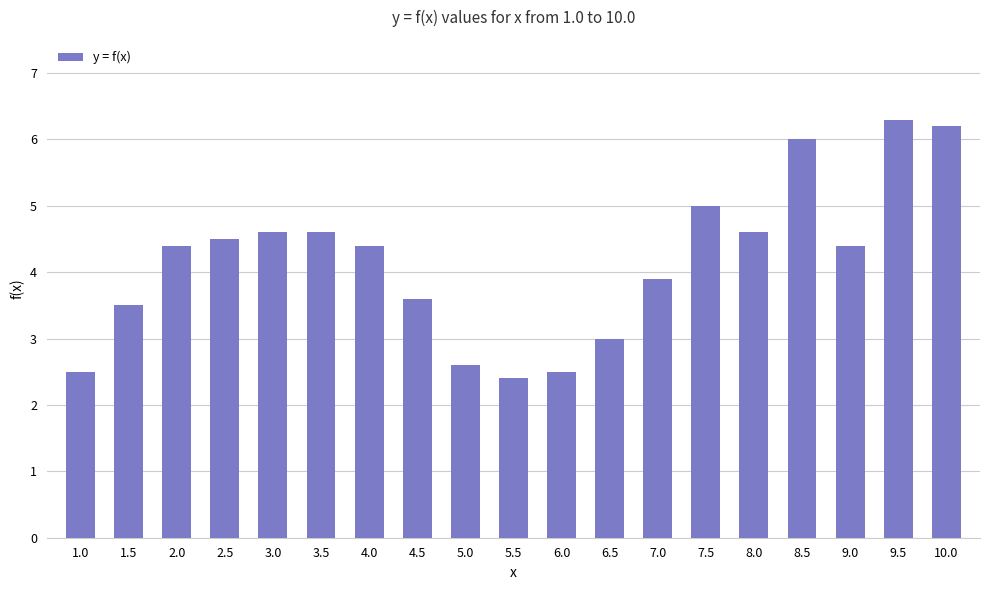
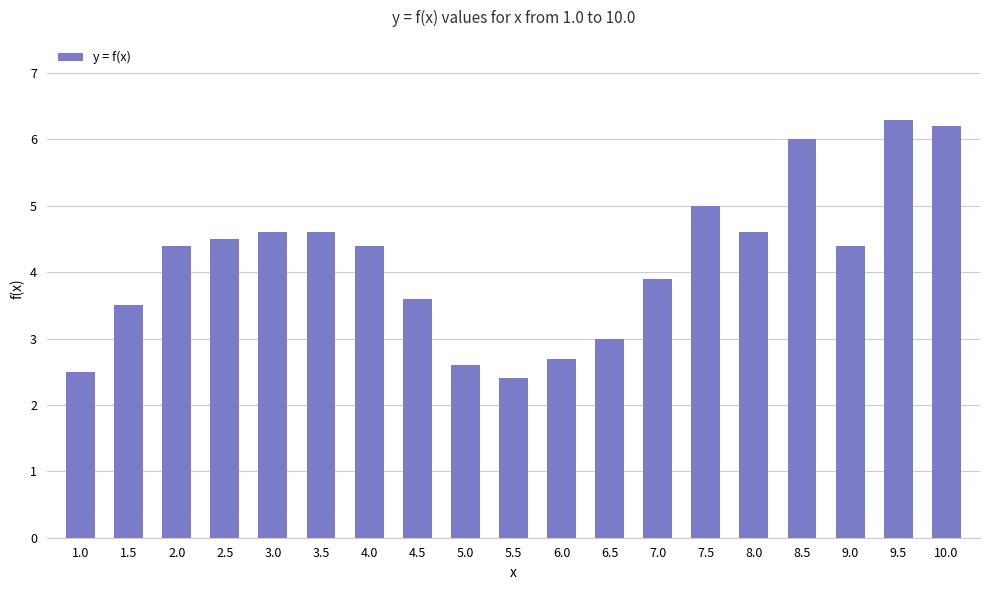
6.0: 2.5 -> 2.7
